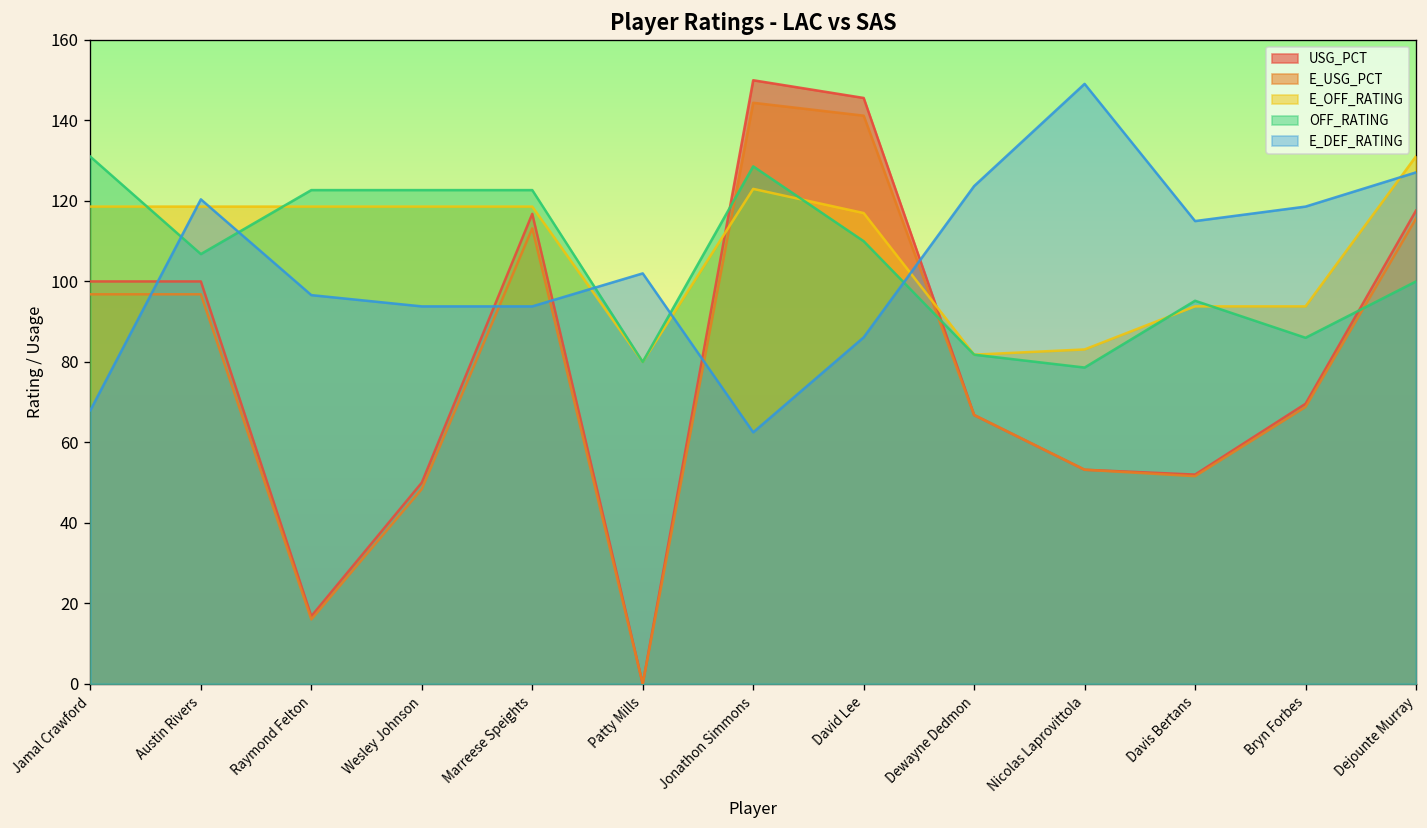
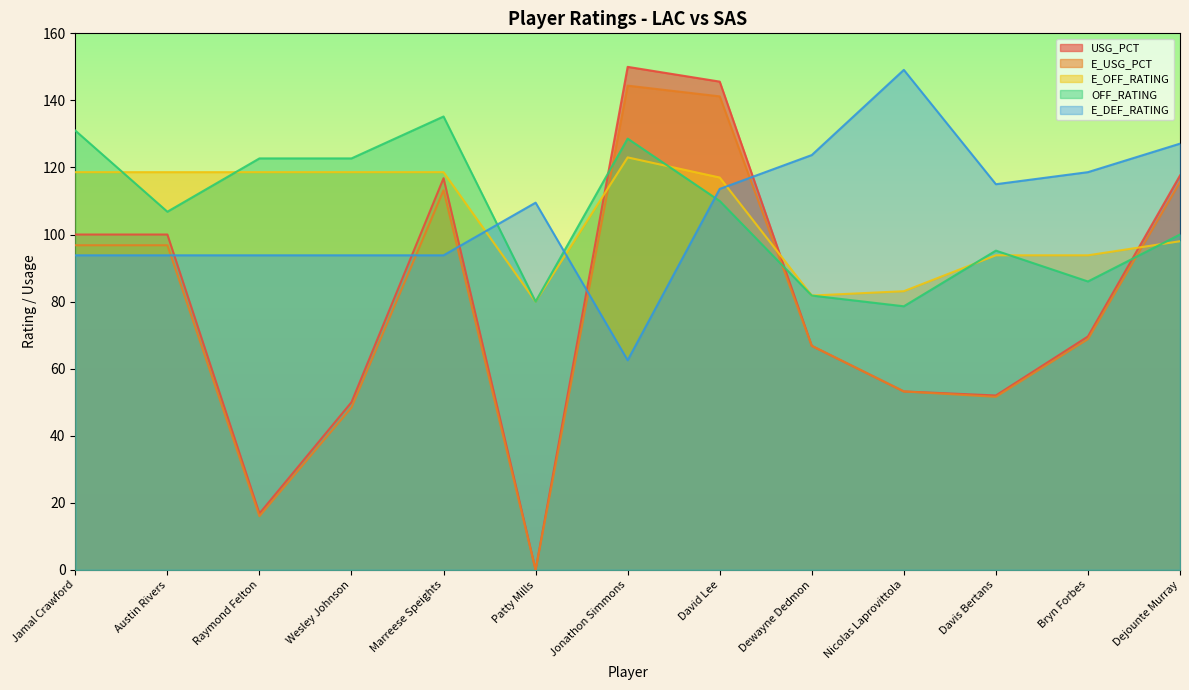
E_DEF_RATING, Jamal Crawford: 68 -> 94
E_DEF_RATING, Austin Rivers: 120 -> 94
E_DEF_RATING, Raymond Felton: 97 -> 94
OFF_RATING, Marreese Speights: 123 -> 135
E_DEF_RATING, Patty Mills: 102 -> 110
E_DEF_RATING, David Lee: 86 -> 114
E_OFF_RATING, Dejounte Murray: 131 -> 98
